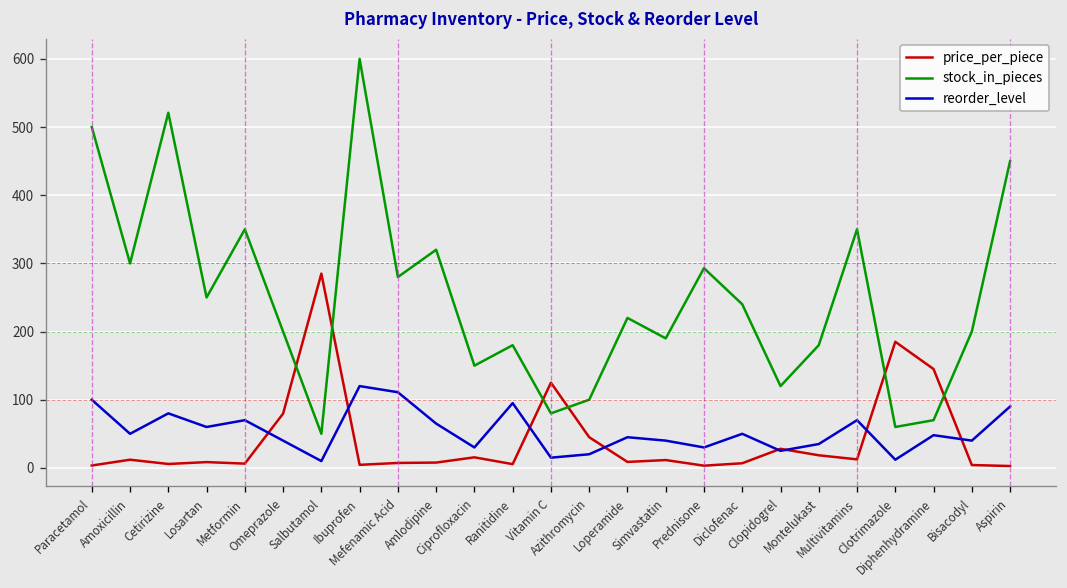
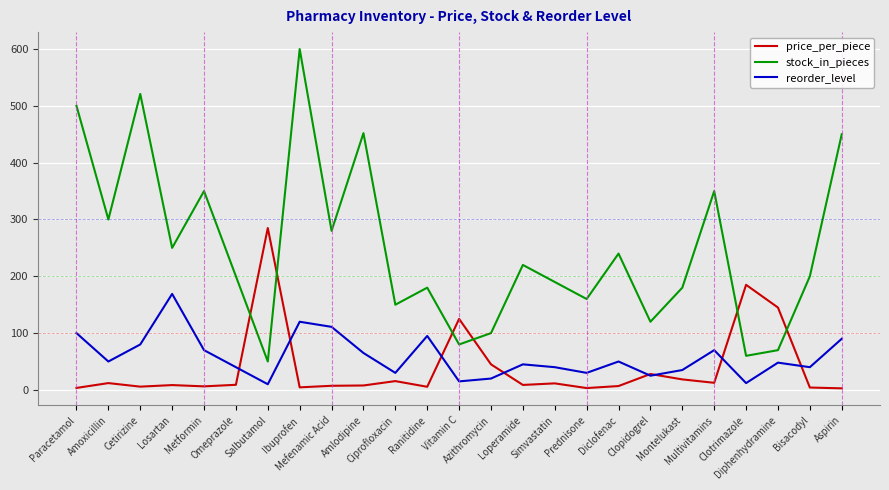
reorder_level, Losartan: 60 -> 170
price_per_piece, Omeprazole: 80 -> 10
stock_in_pieces, Amlodipine: 320 -> 450
stock_in_pieces, Prednisone: 290 -> 160
